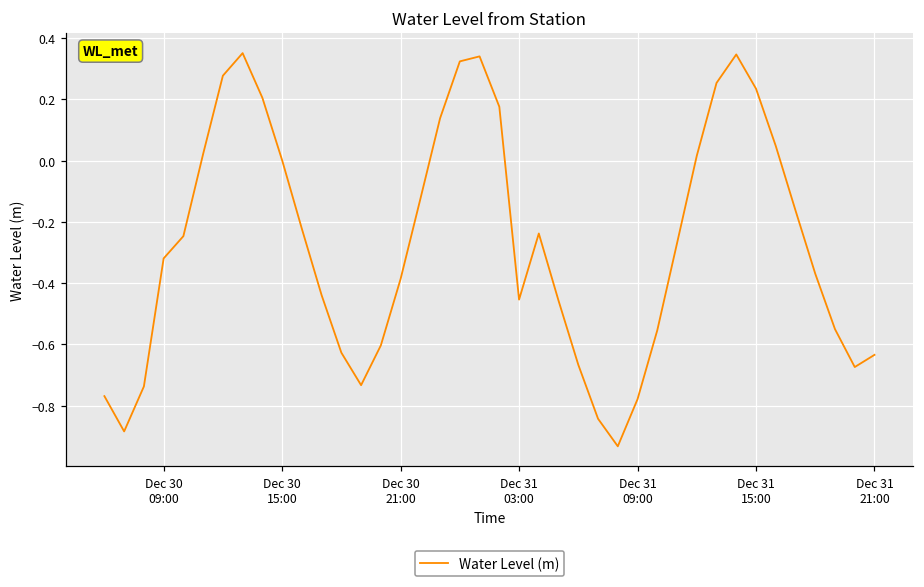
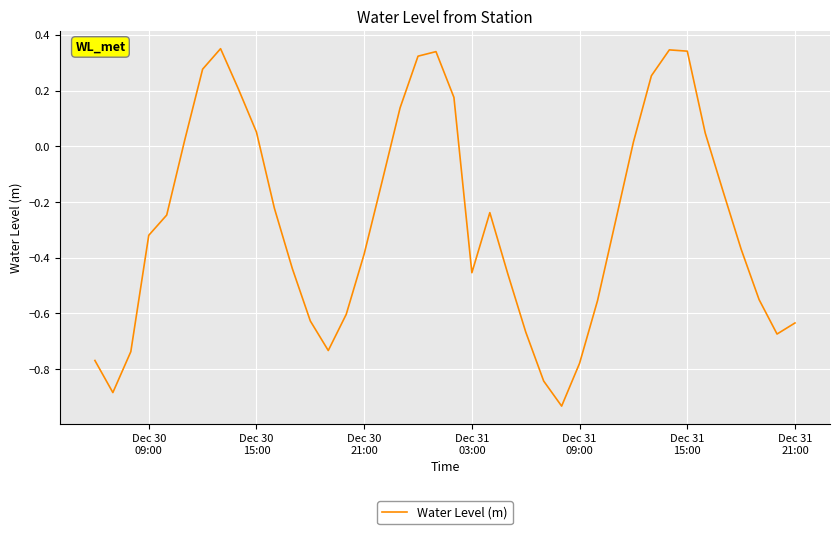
Dec 30 15:00: 0.00 -> 0.05
Dec 31 15:00: 0.23 -> 0.34
